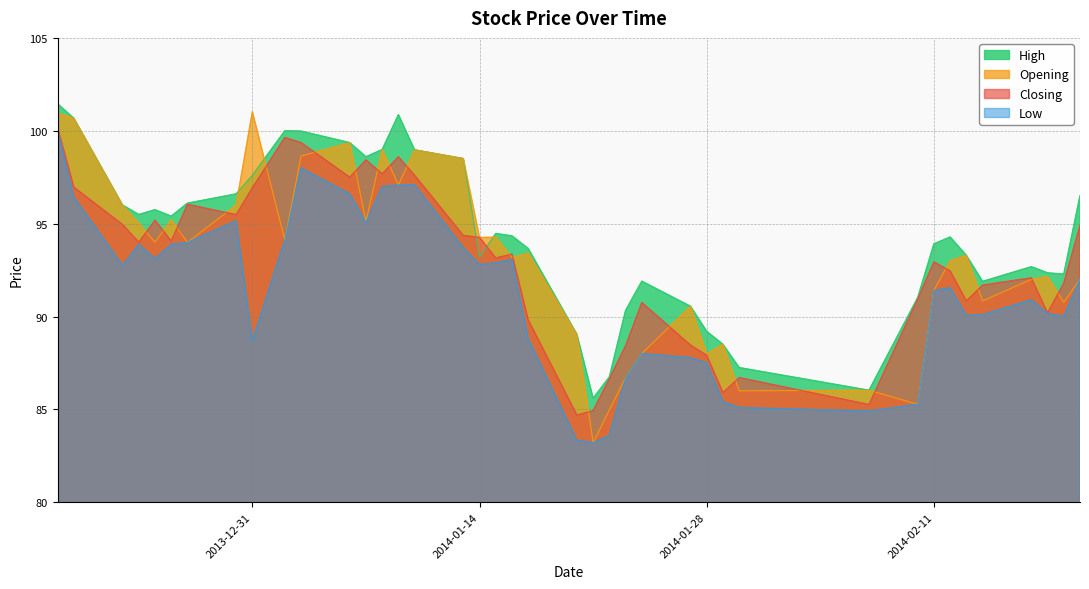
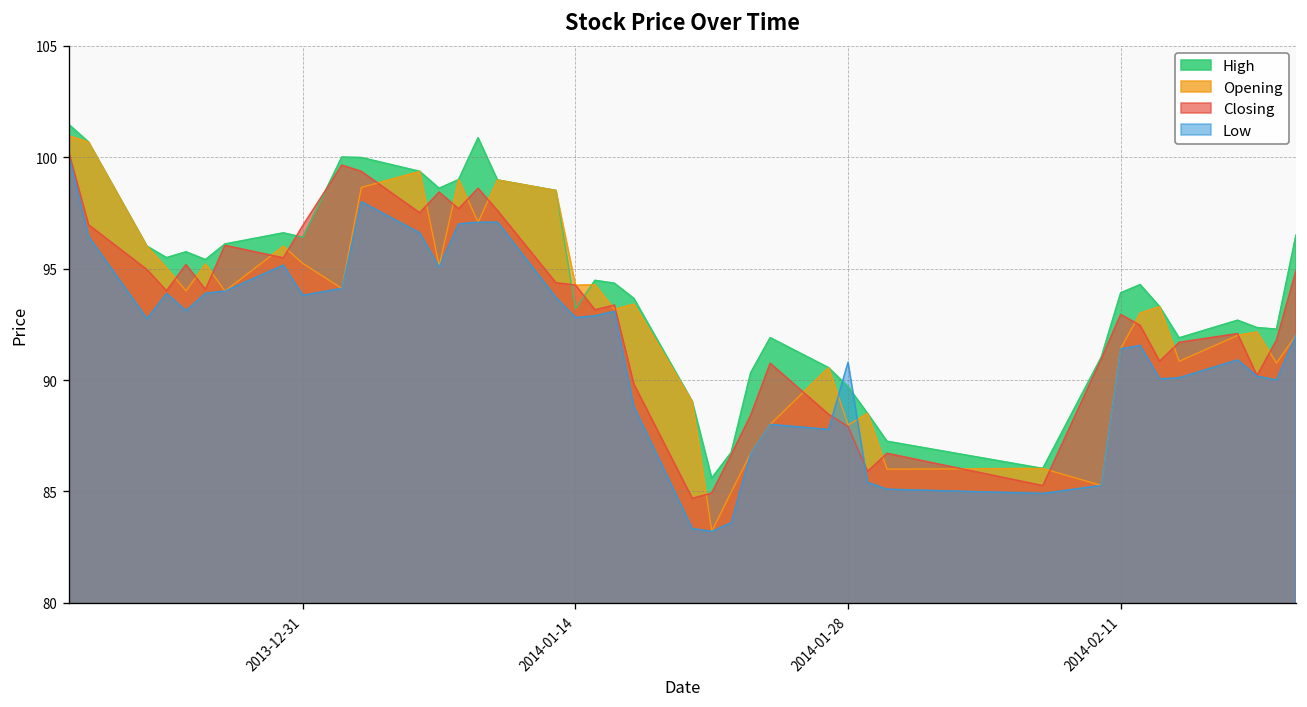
High, 2013-12-31: 97.6 -> 96.4
Opening, 2013-12-31: 101.0 -> 95.2
Low, 2013-12-31: 88.7 -> 93.8
High, 2014-01-28: 89.2 -> 89.7
Low, 2014-01-28: 87.5 -> 90.8
